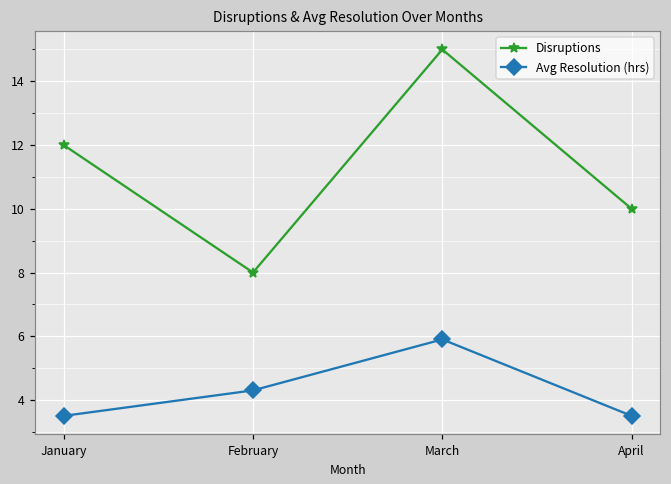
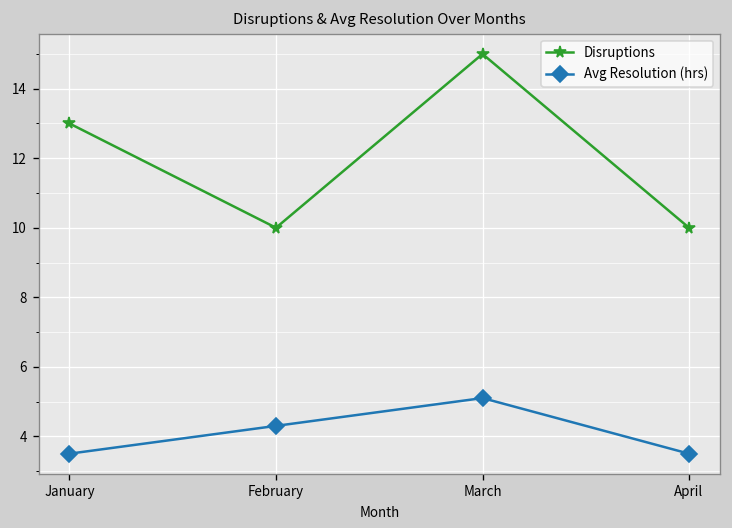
Disruptions, January: 12 -> 13
Disruptions, February: 8 -> 10
Avg Resolution (hrs), March: 5.9 -> 5.1
